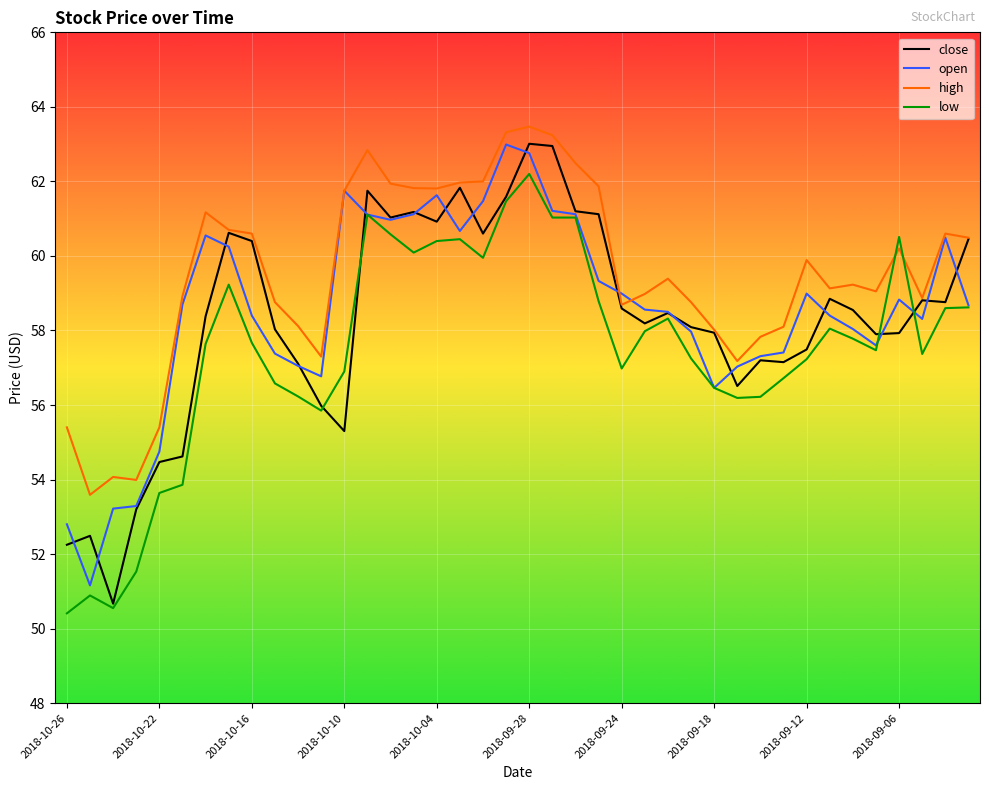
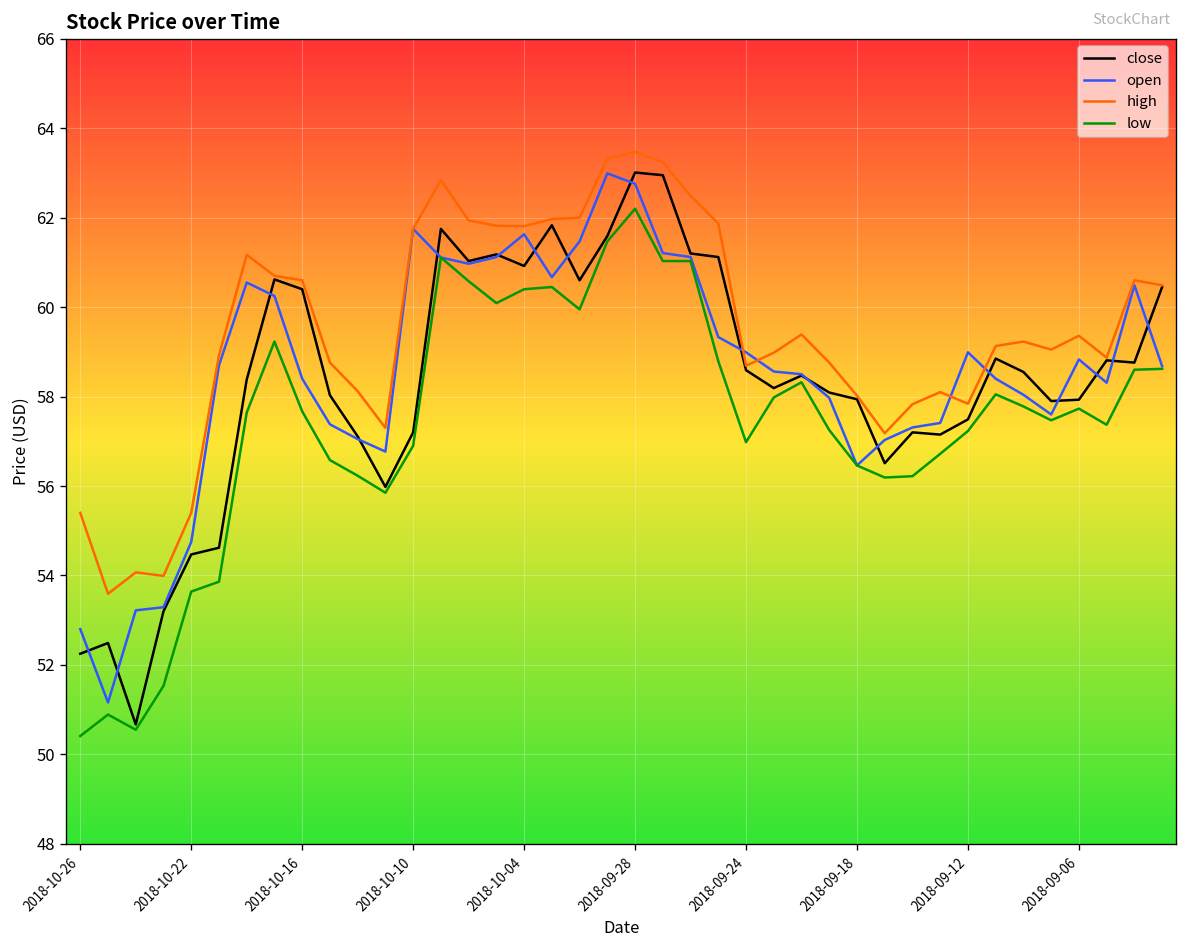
close, 2018-10-10: 55.3 -> 57.2
high, 2018-09-12: 59.9 -> 57.8
high, 2018-09-06: 60.2 -> 59.4
low, 2018-09-06: 60.5 -> 57.7
